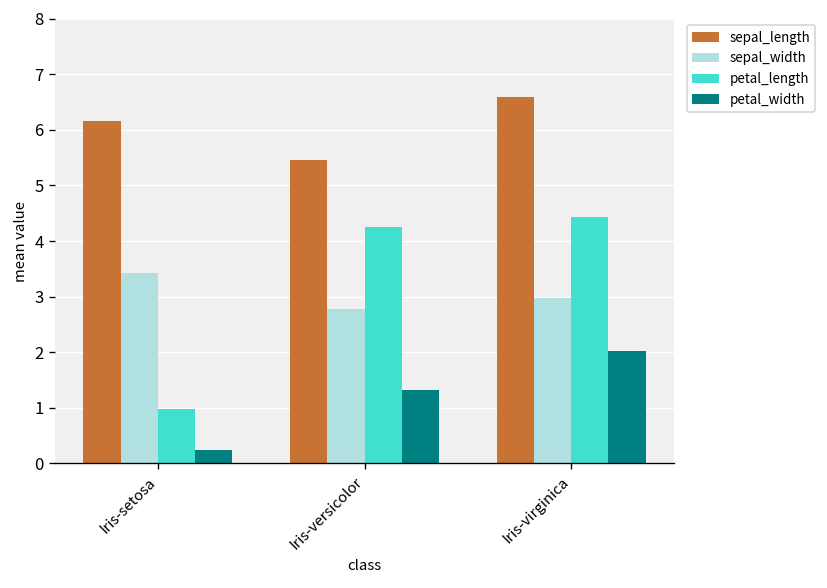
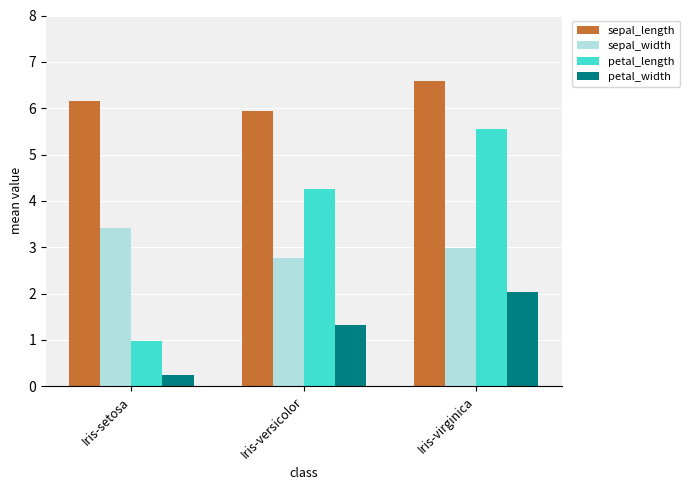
sepal_length, Iris-versicolor: 5.5 -> 5.9
petal_length, Iris-virginica: 4.4 -> 5.6
